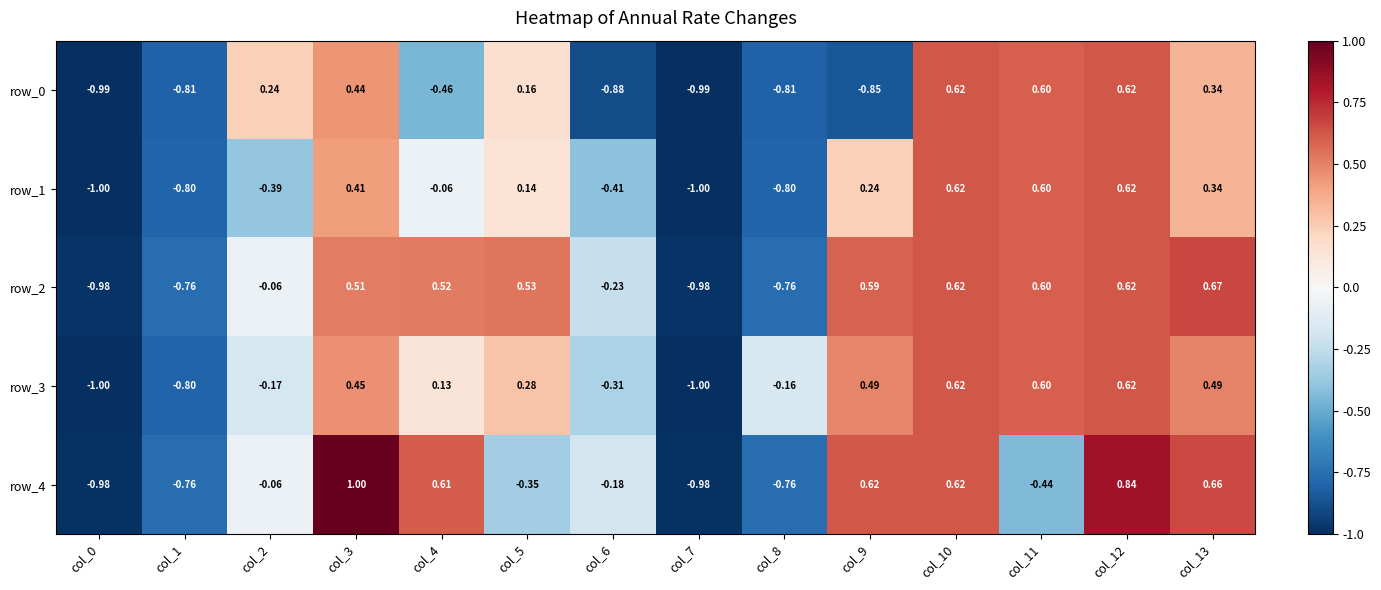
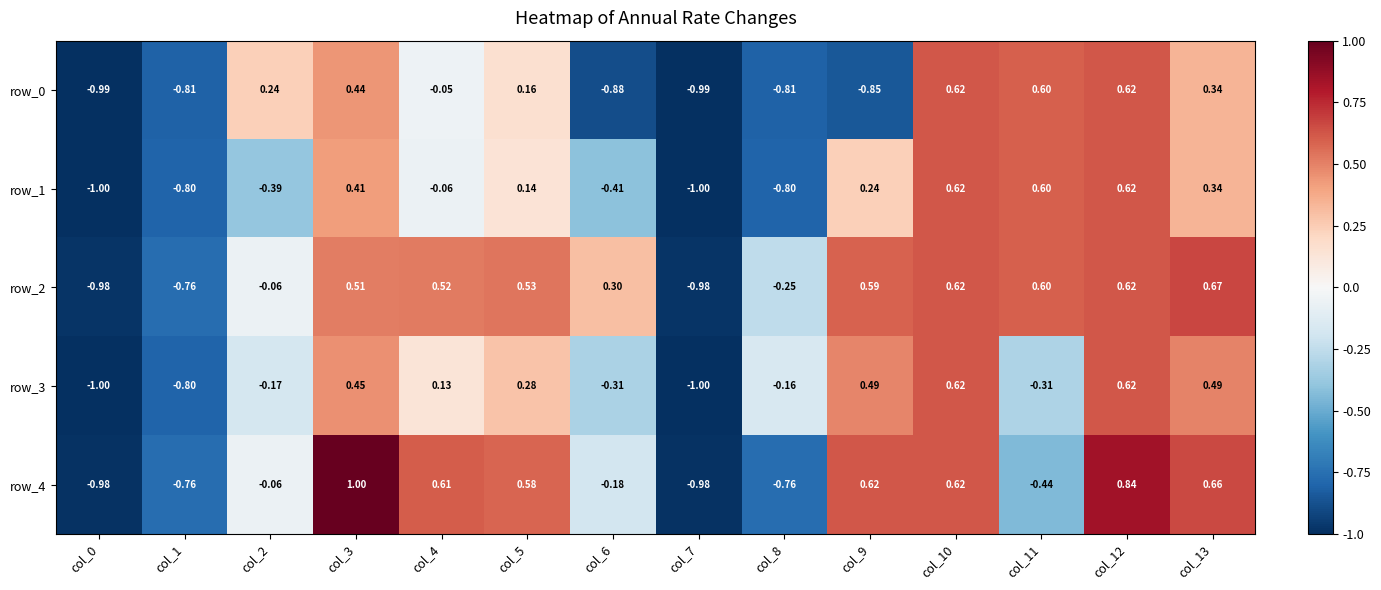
row_0, col_4: -0.46 -> -0.05
row_2, col_6: -0.23 -> 0.30
row_2, col_8: -0.76 -> -0.25
row_3, col_11: 0.60 -> -0.31
row_4, col_5: -0.35 -> 0.58
